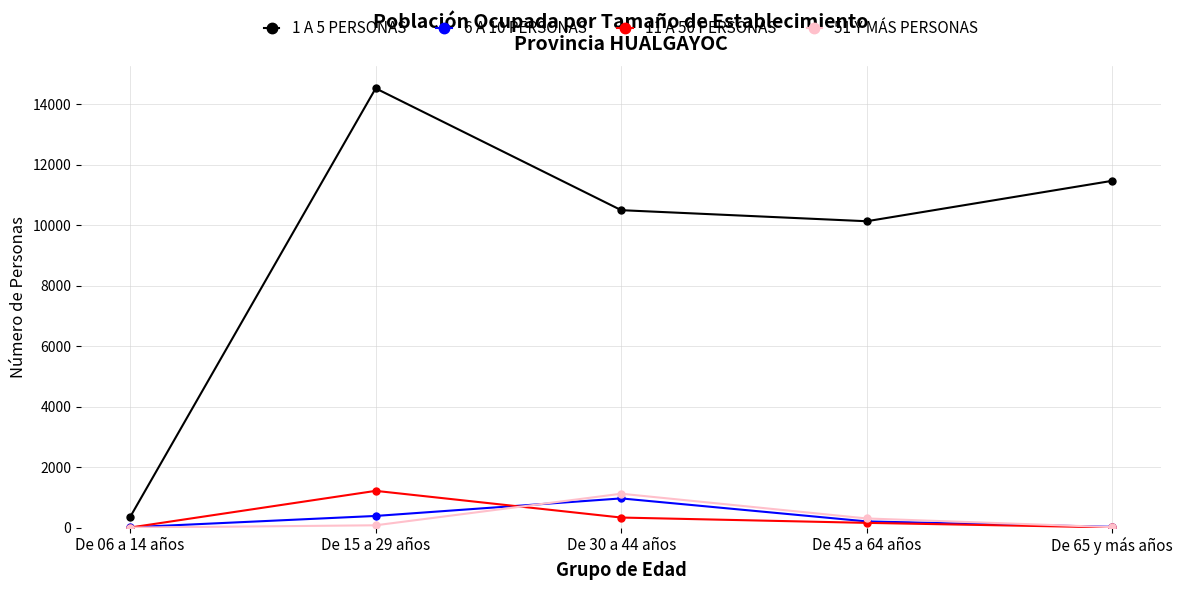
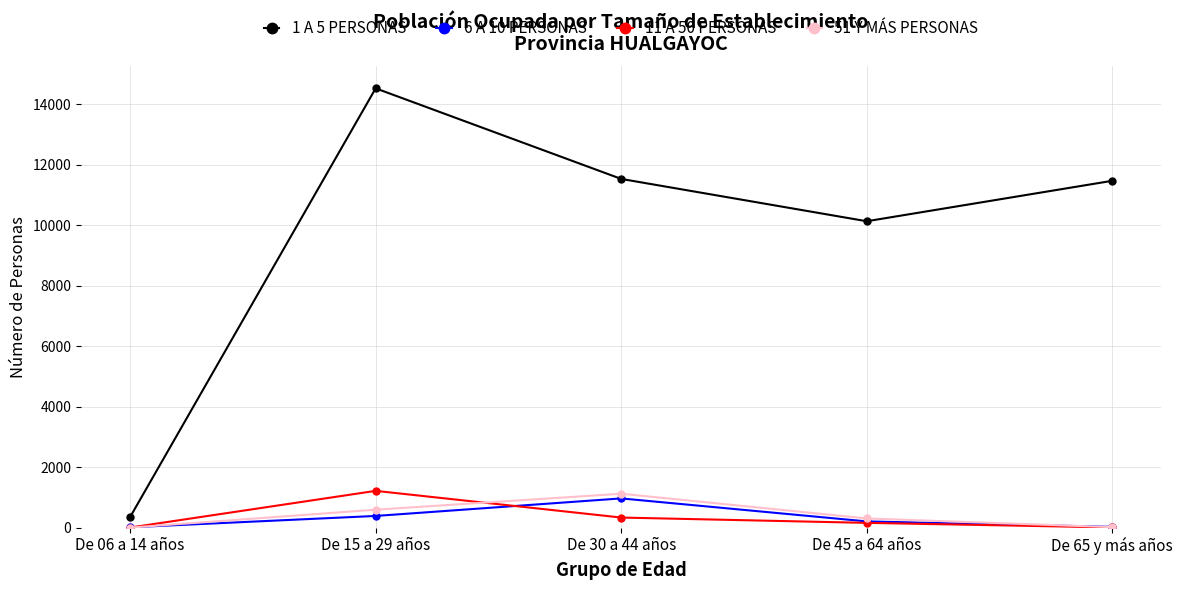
51 Y MÁS PERSONAS, De 15 a 29 años: 100 -> 600
1 A 5 PERSONAS, De 30 a 44 años: 10500 -> 11500
